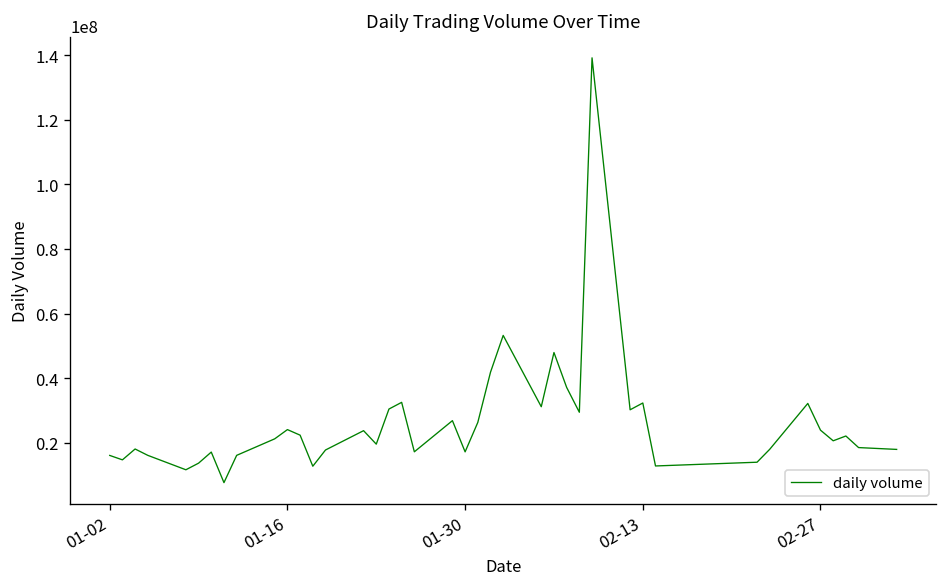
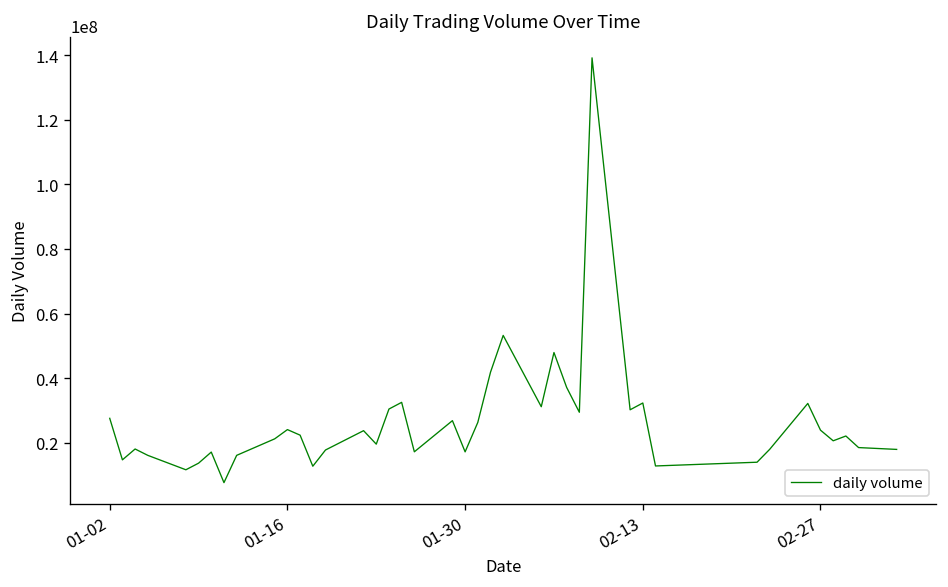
01-02: 16000000 -> 28000000
